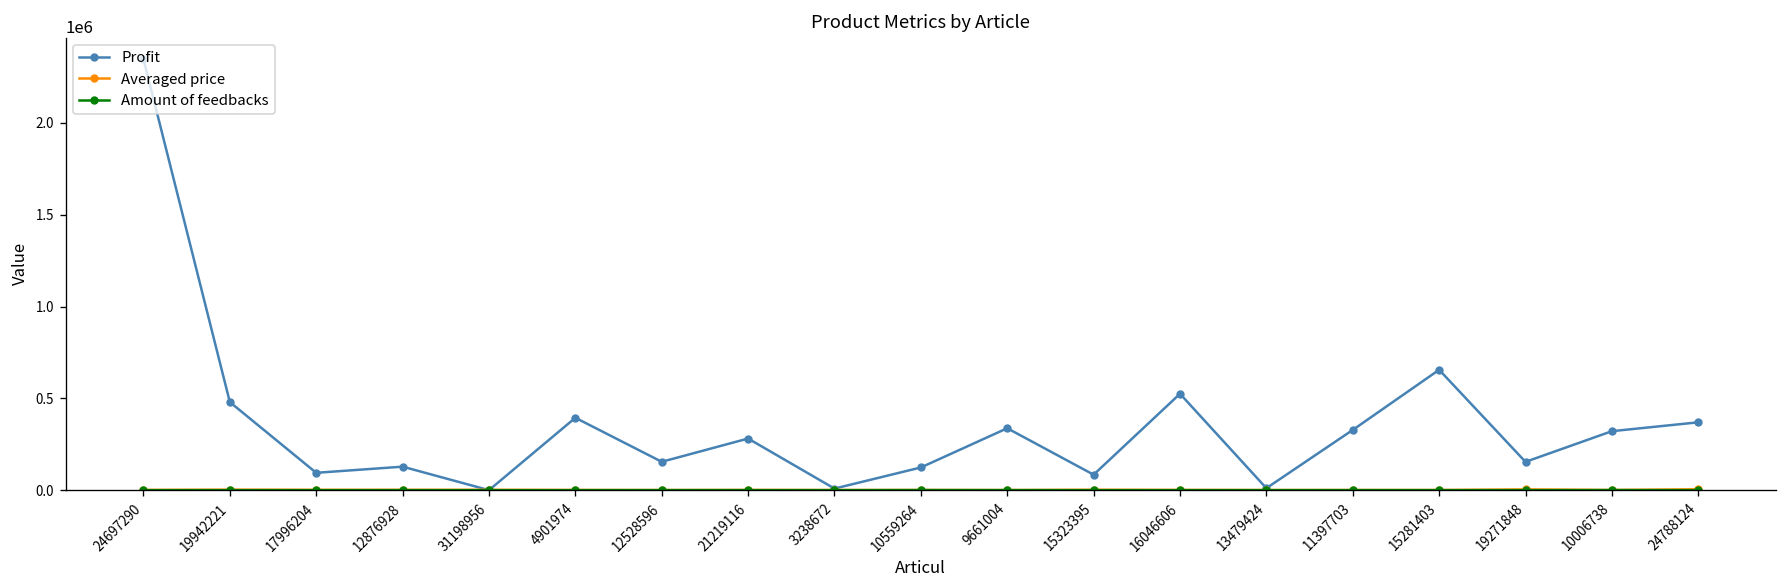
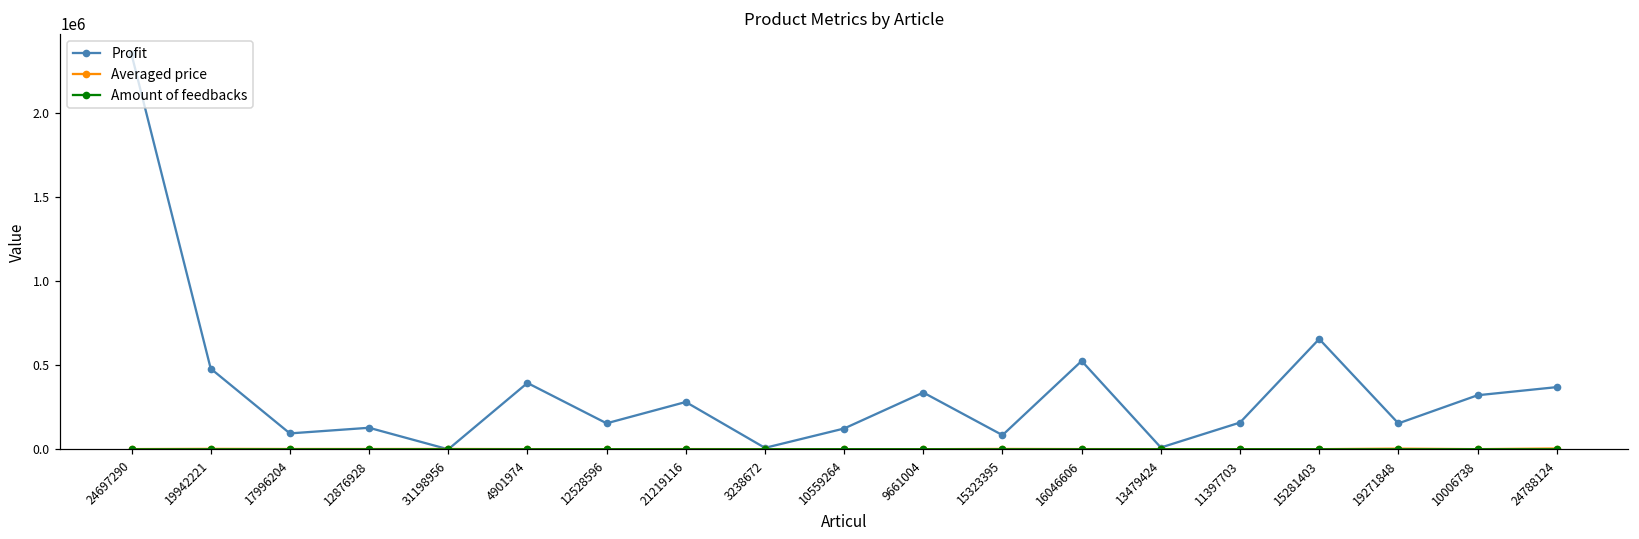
Profit, 11397703: 330000 -> 160000
